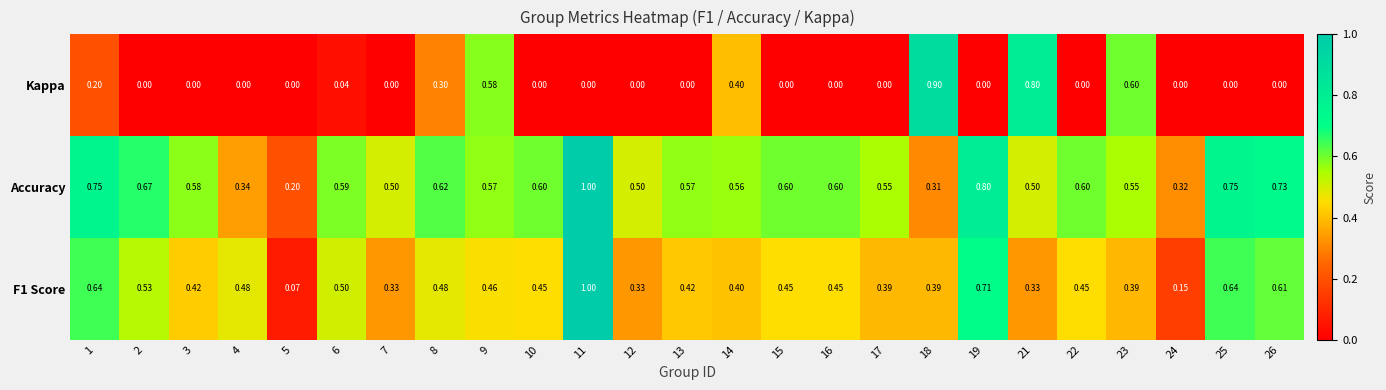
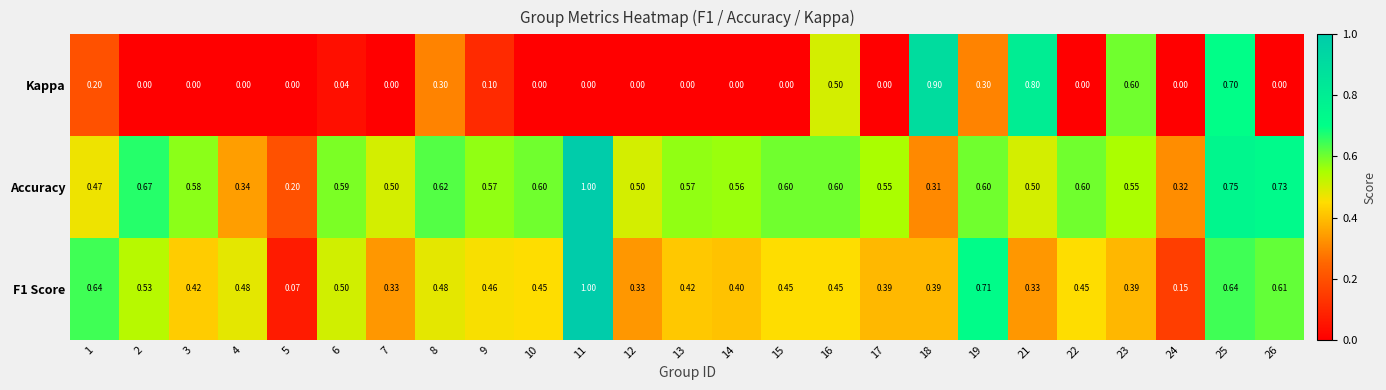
Kappa, 9: 0.58 -> 0.10
Kappa, 14: 0.40 -> 0.00
Kappa, 16: 0.00 -> 0.50
Kappa, 19: 0.00 -> 0.30
Kappa, 25: 0.00 -> 0.70
Accuracy, 1: 0.75 -> 0.47
Accuracy, 19: 0.80 -> 0.60
